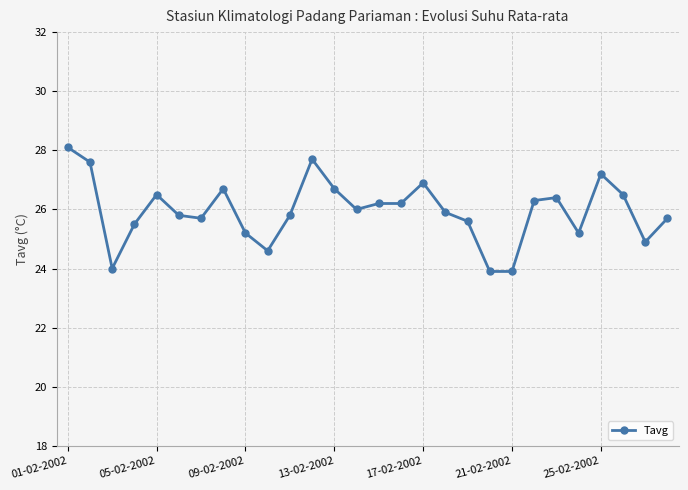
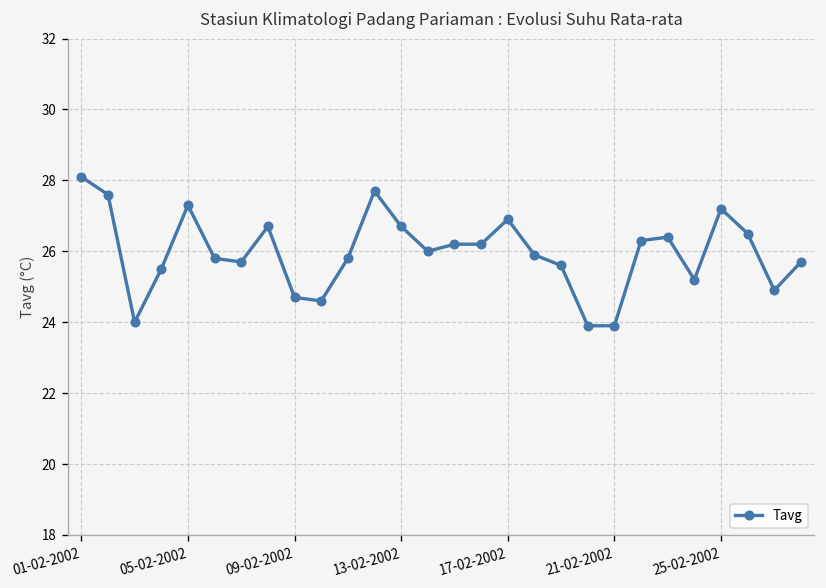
05-02-2002: 26.5 -> 27.3
09-02-2002: 25.2 -> 24.7
